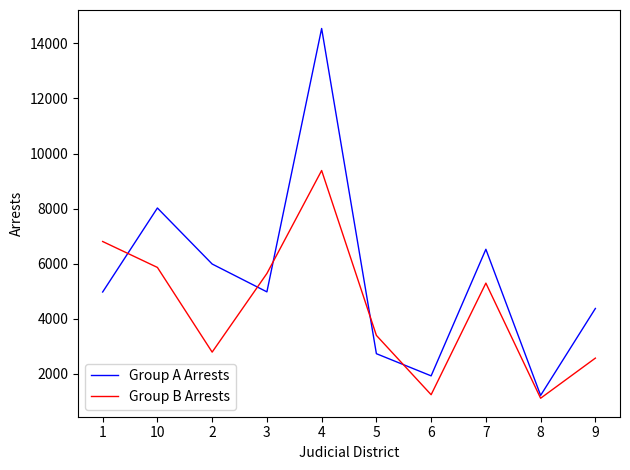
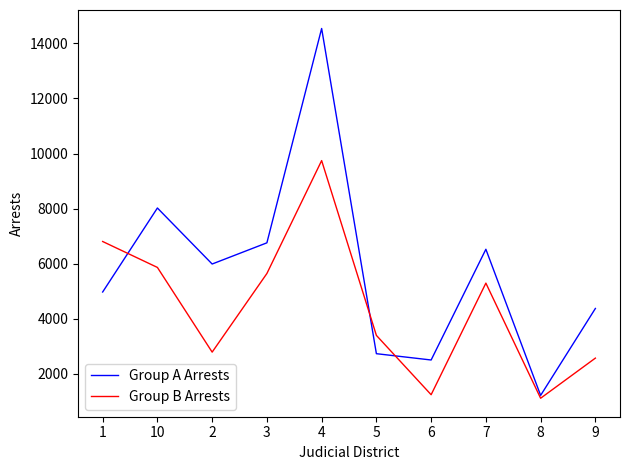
Group A Arrests, 3: 5000 -> 6800
Group B Arrests, 4: 9400 -> 9700
Group A Arrests, 6: 1900 -> 2500
